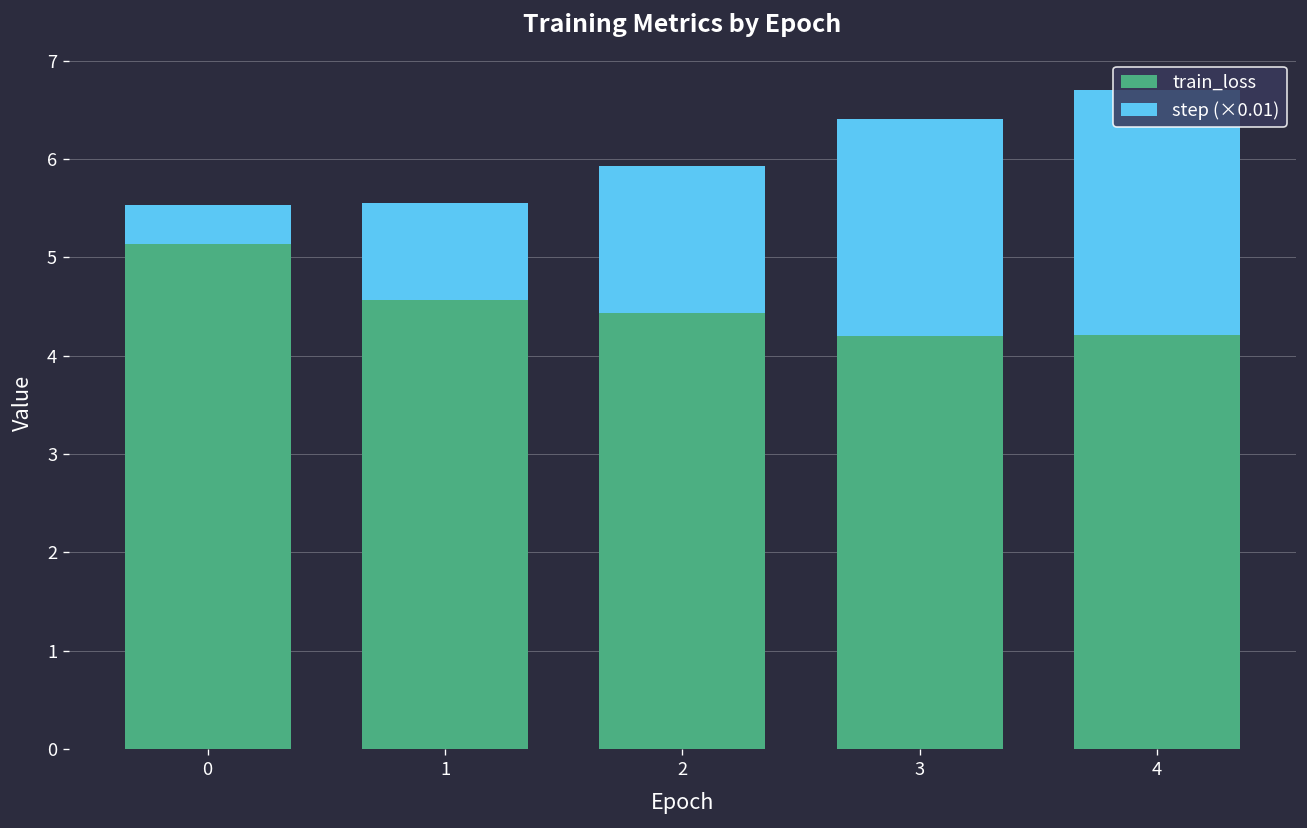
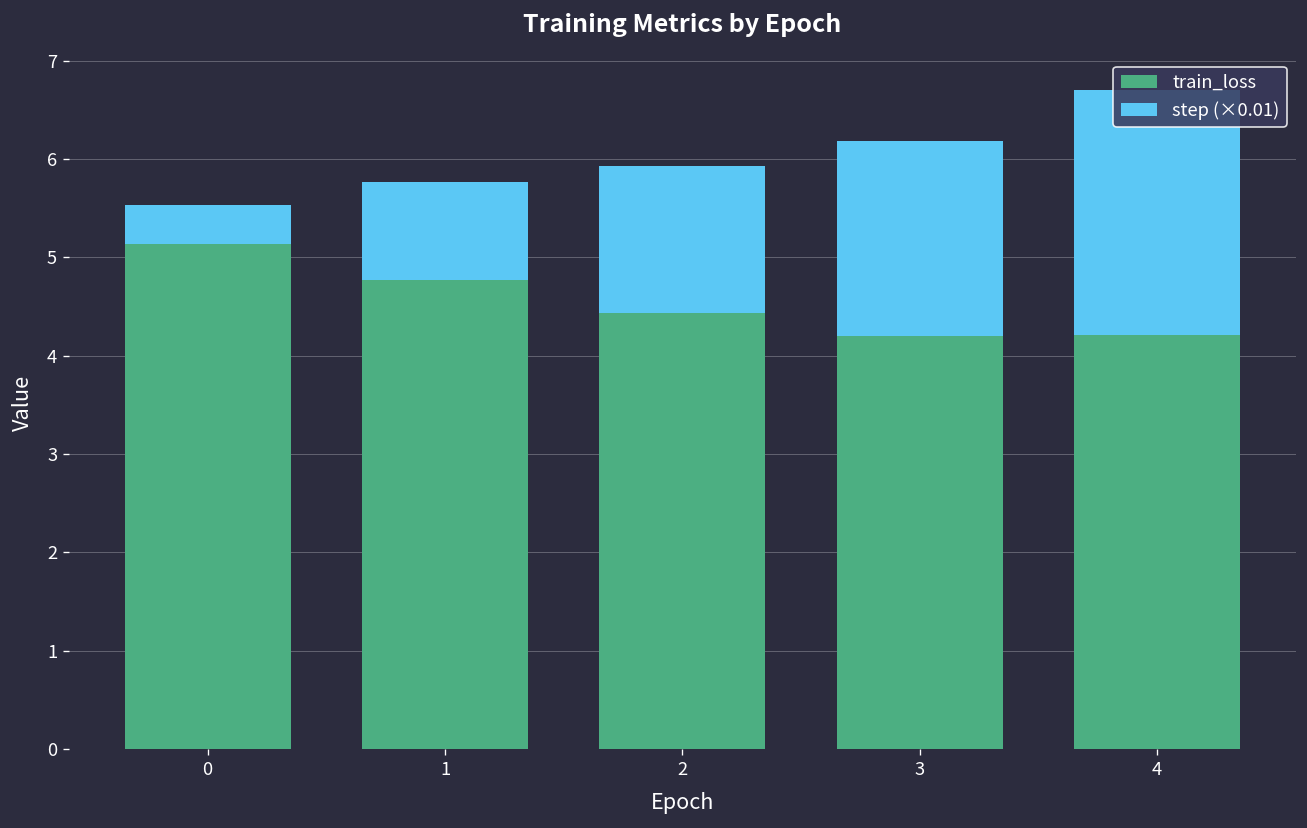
train_loss, 1: 4.6 -> 4.8
step (×0.01), 3: 2.2 -> 2.0
